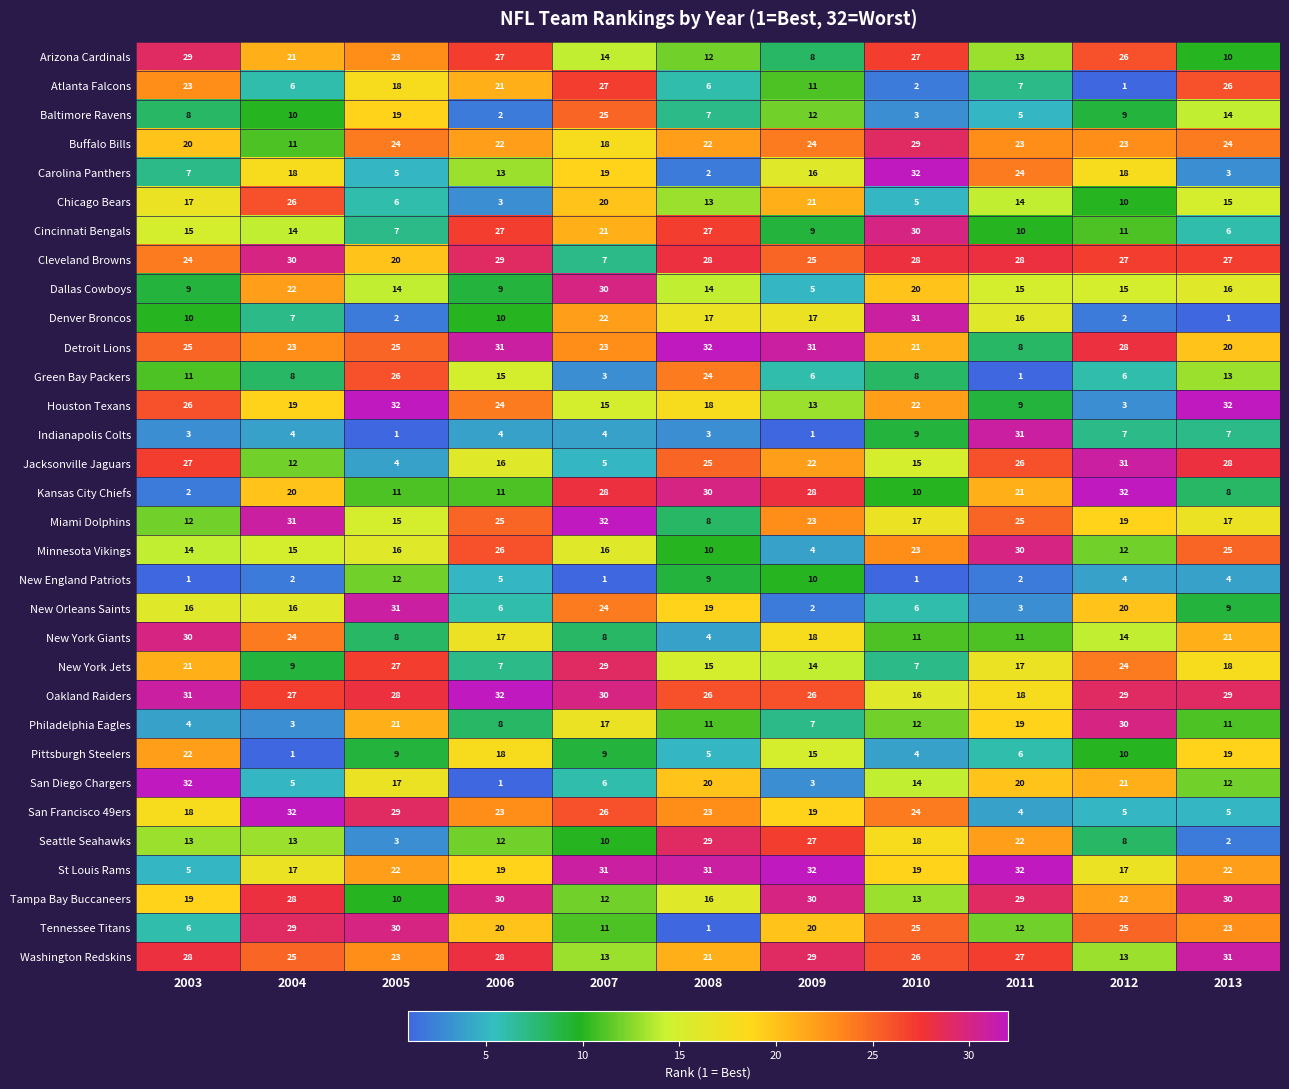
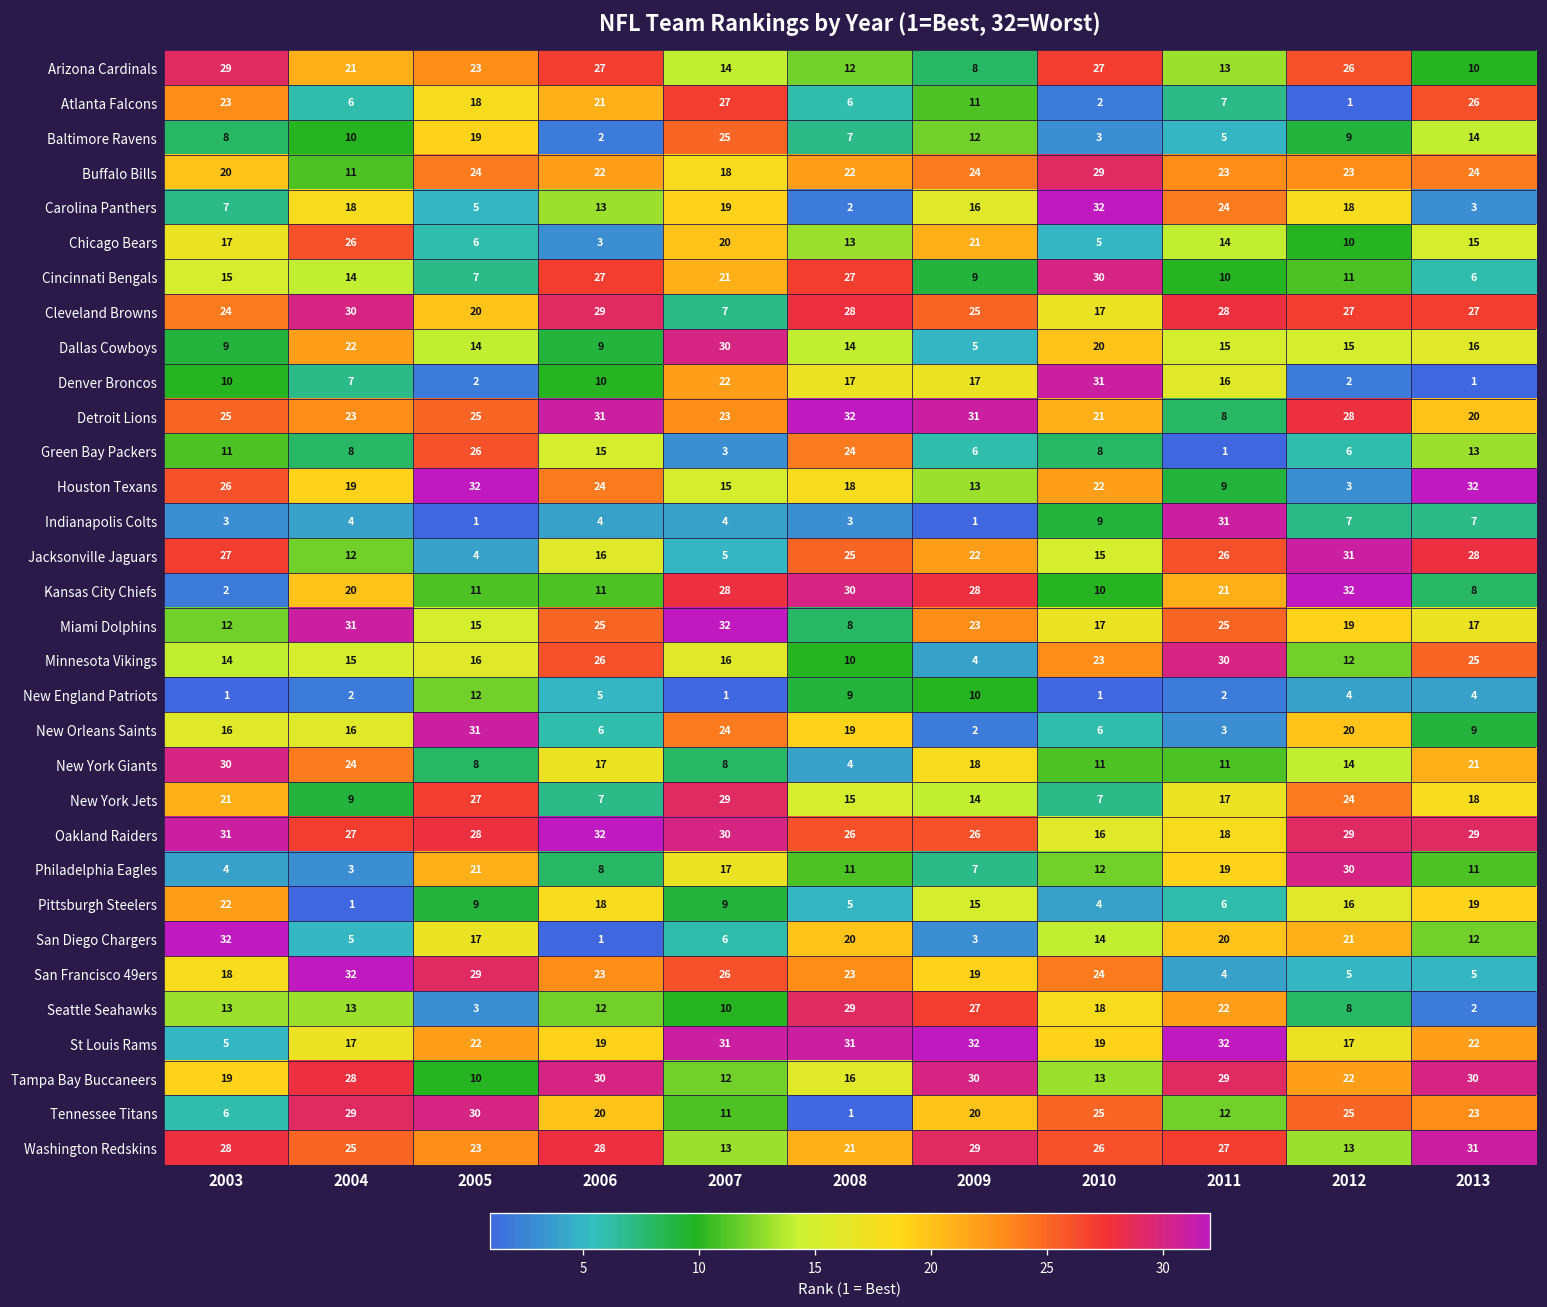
Cleveland Browns, 2010: 28 -> 17
Pittsburgh Steelers, 2012: 10 -> 16
